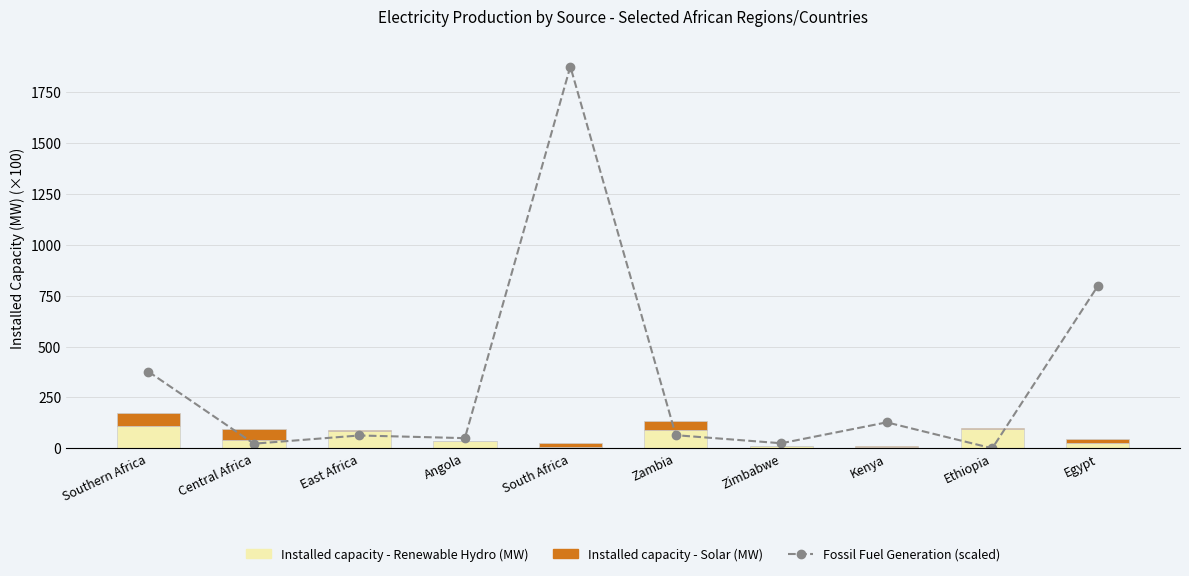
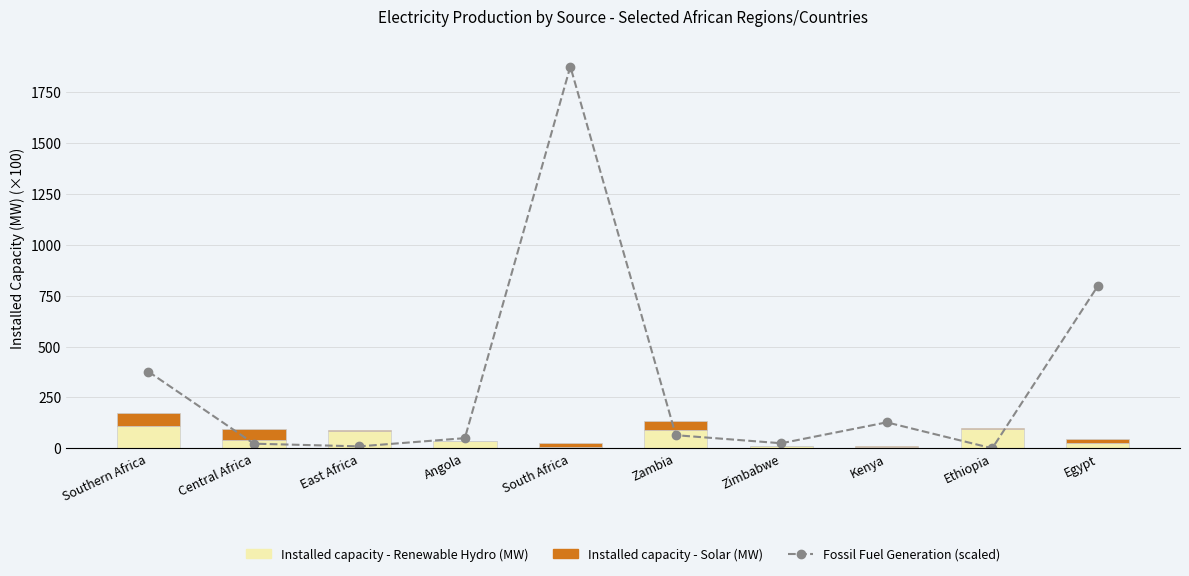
Fossil Fuel Generation (scaled), East Africa: 60 -> 10
